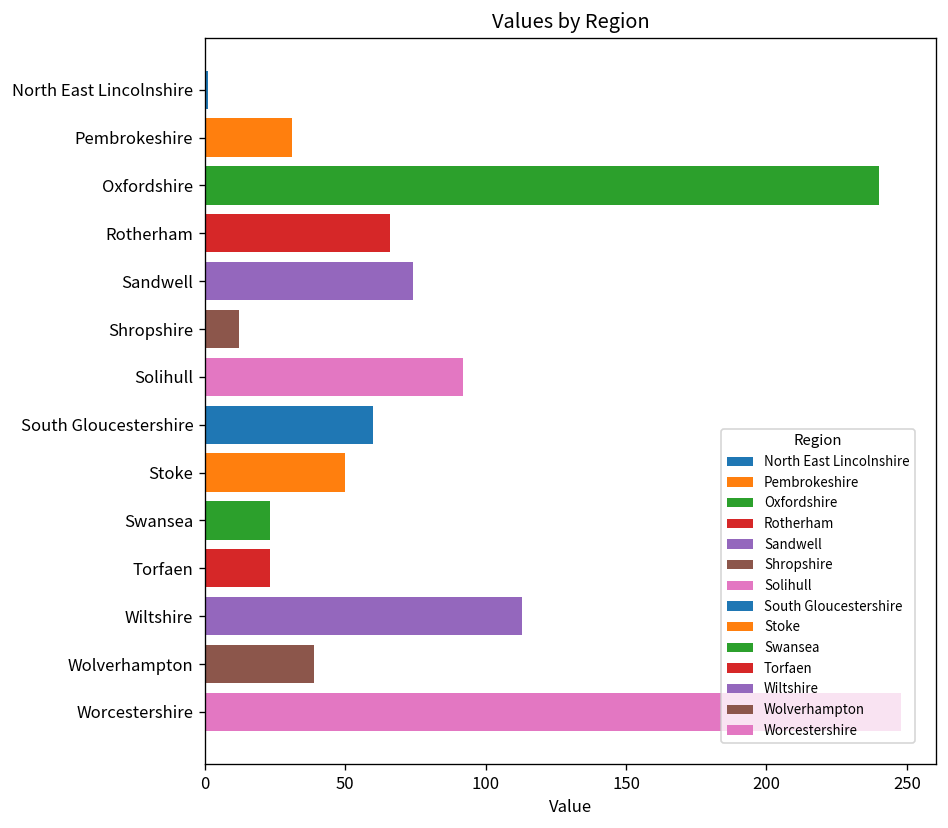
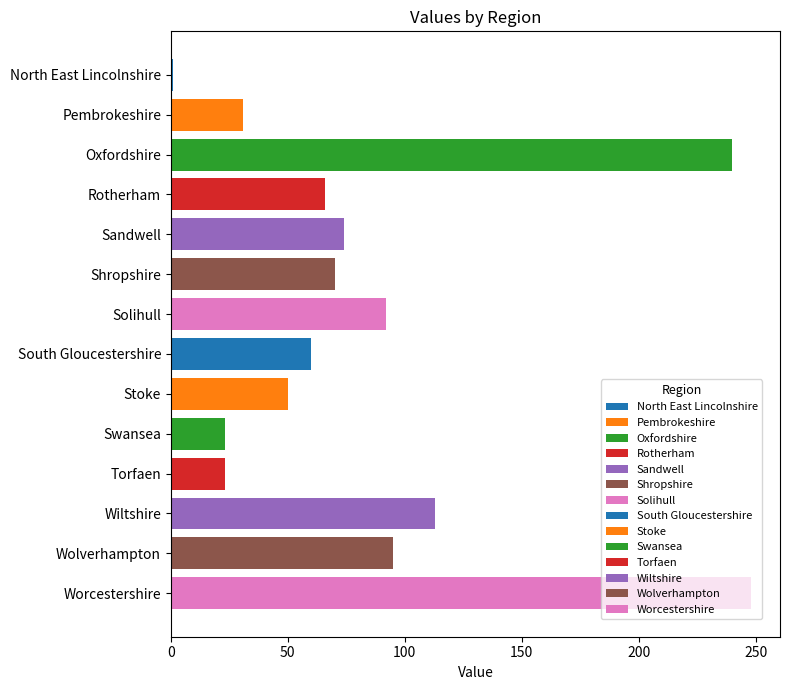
Shropshire: 12 -> 70
Wolverhampton: 39 -> 95
